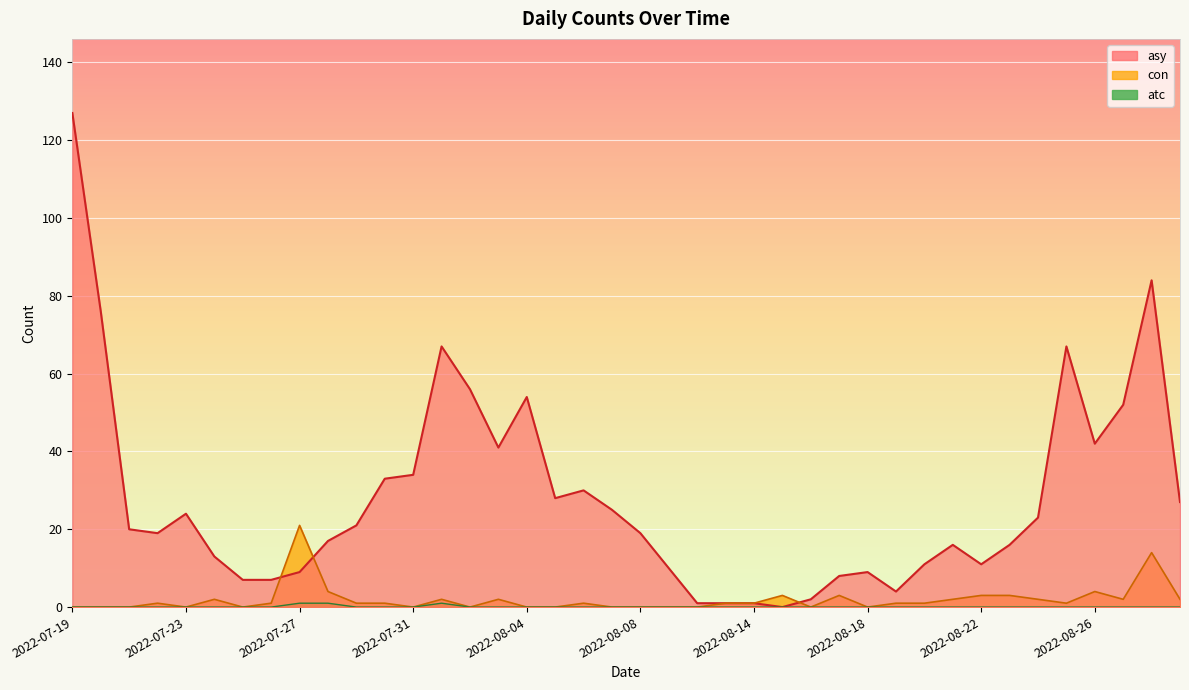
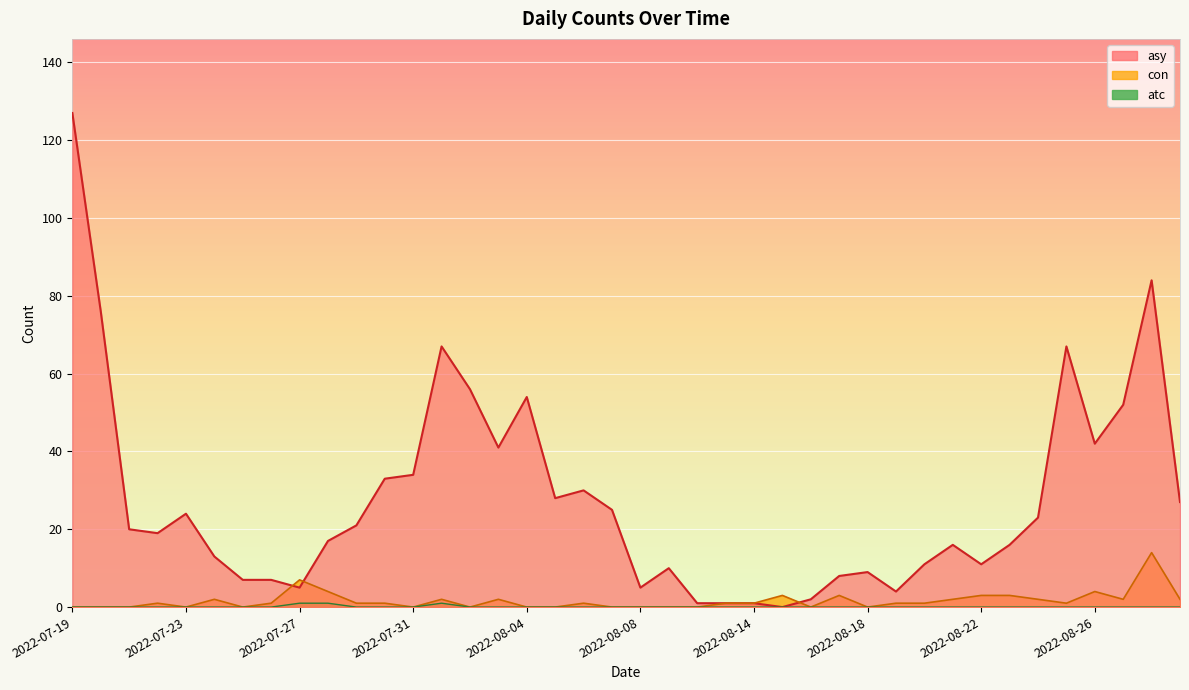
con, 2022-07-27: 21 -> 7
asy, 2022-07-27: 9 -> 5
asy, 2022-08-08: 19 -> 5
